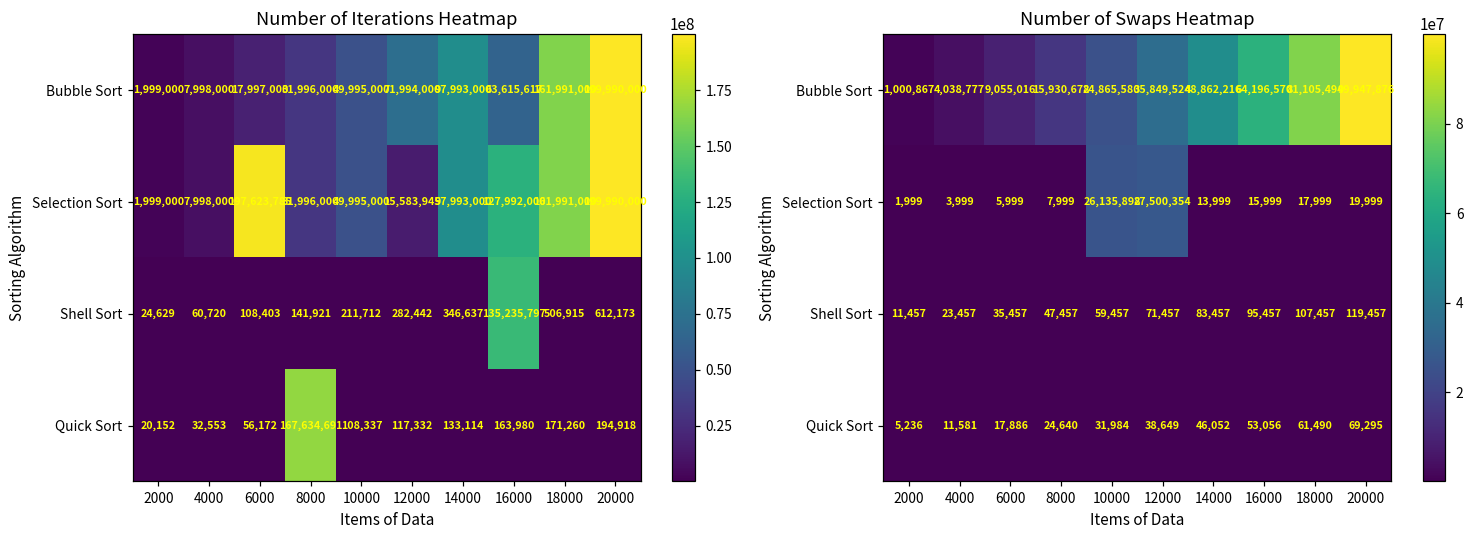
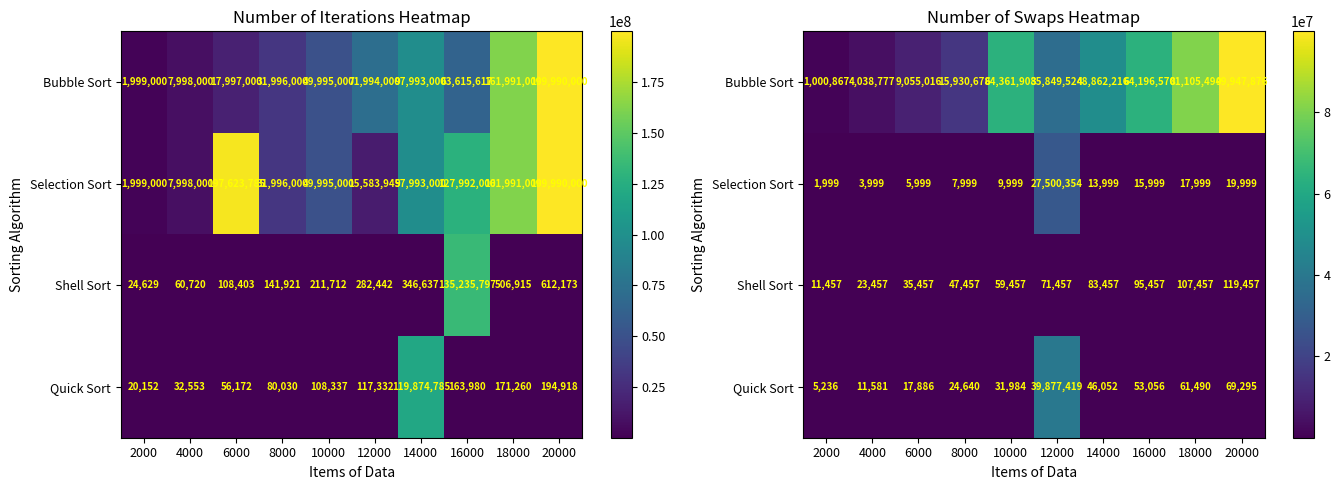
Number of Iterations Heatmap, Quick Sort, 8000: 167,634,691 -> 80,030
Number of Iterations Heatmap, Quick Sort, 14000: 133,114 -> 119,874,785
Number of Swaps Heatmap, Bubble Sort, 10000: 24,865,580 -> 64,361,908
Number of Swaps Heatmap, Selection Sort, 10000: 26,135,898 -> 9,999
Number of Swaps Heatmap, Quick Sort, 12000: 38,649 -> 39,877,419
